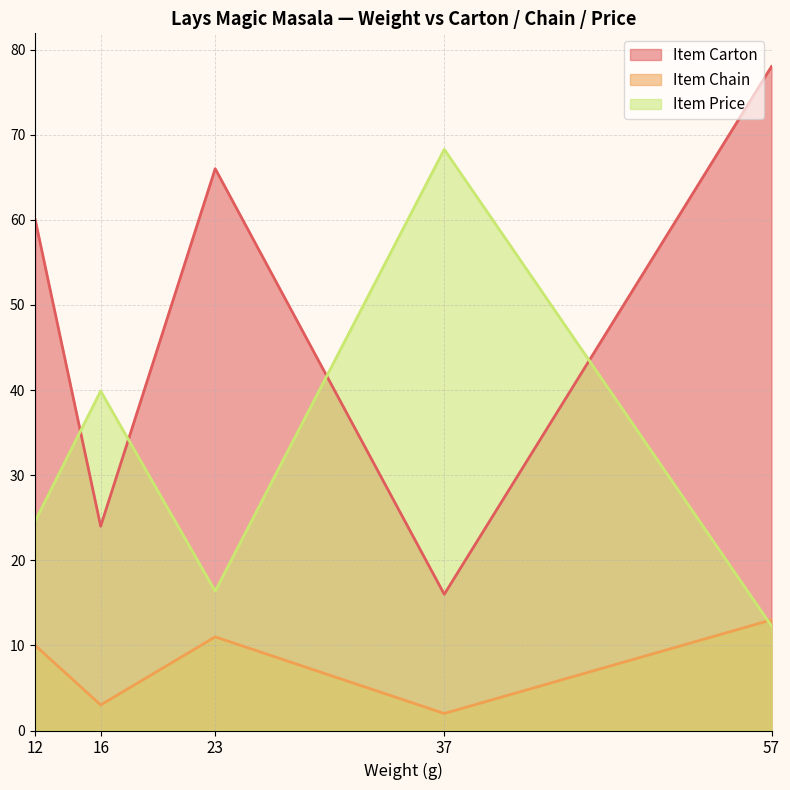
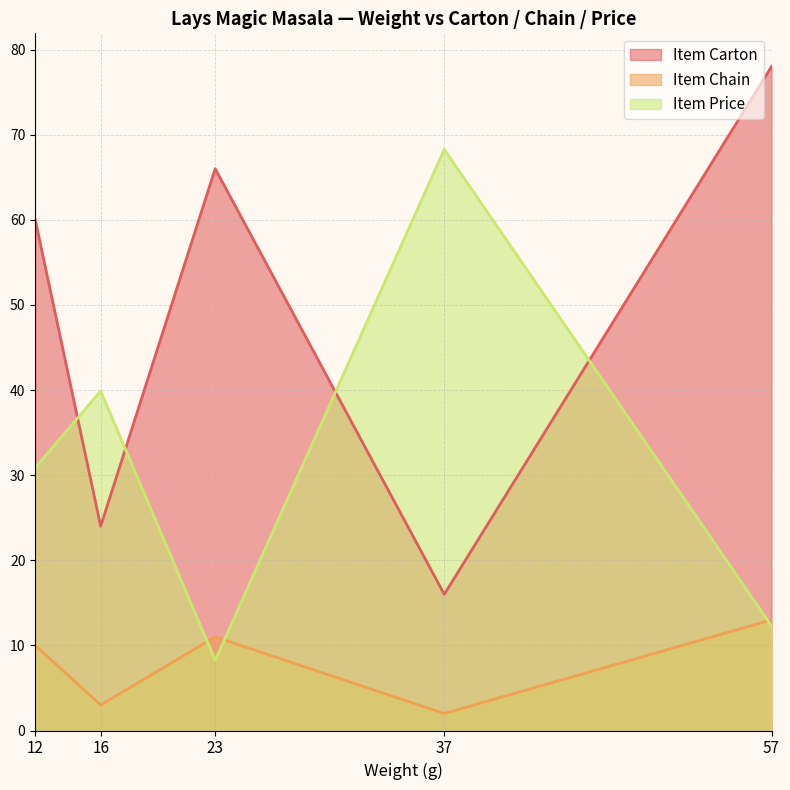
Item Price, 12: 25 -> 31
Item Price, 23: 16 -> 8
